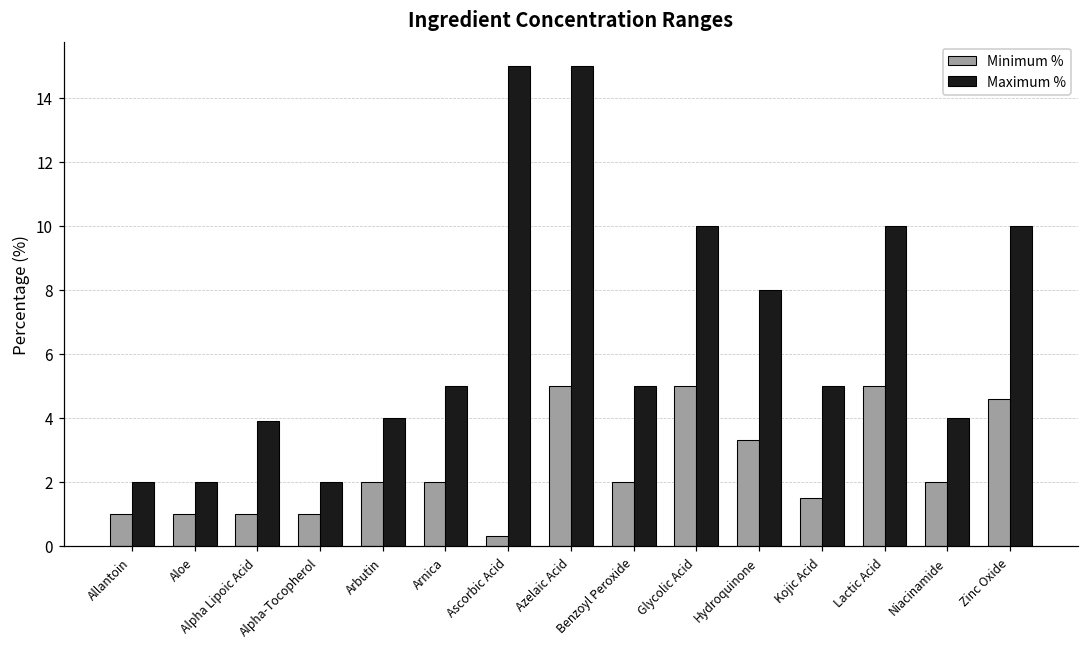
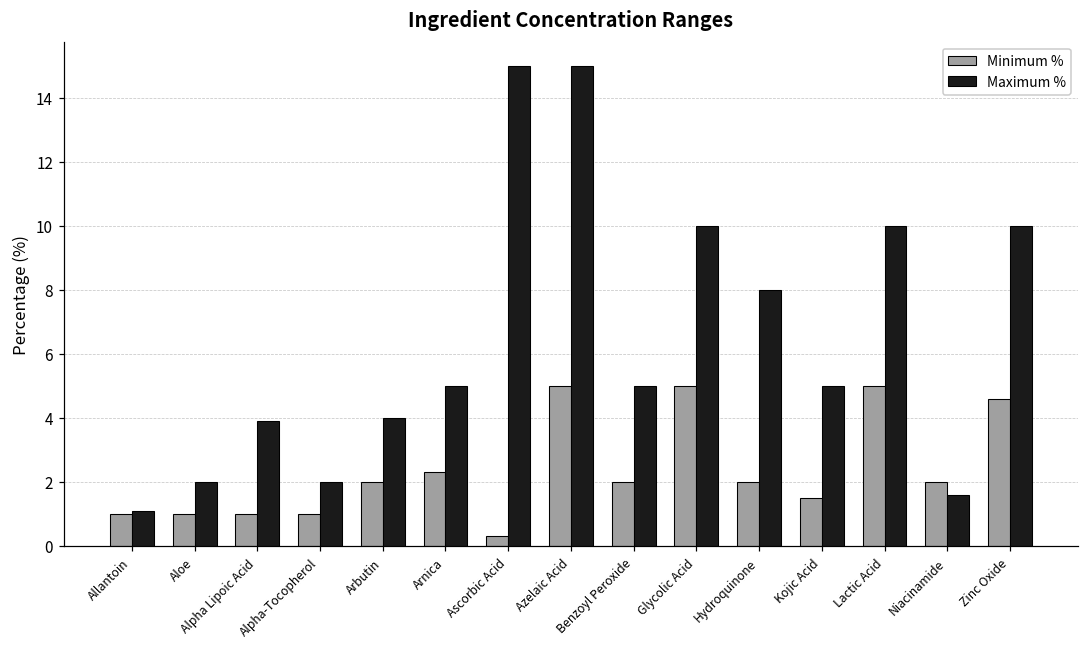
Maximum %, Allantoin: 2.0 -> 1.1
Minimum %, Arnica: 2.0 -> 2.3
Minimum %, Hydroquinone: 3.3 -> 2.0
Maximum %, Niacinamide: 4.0 -> 1.6
